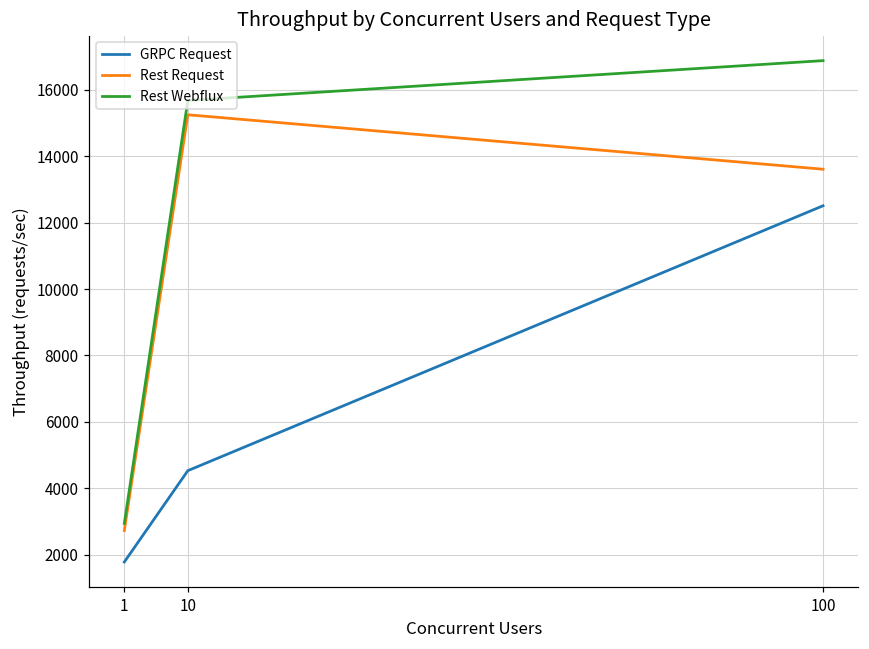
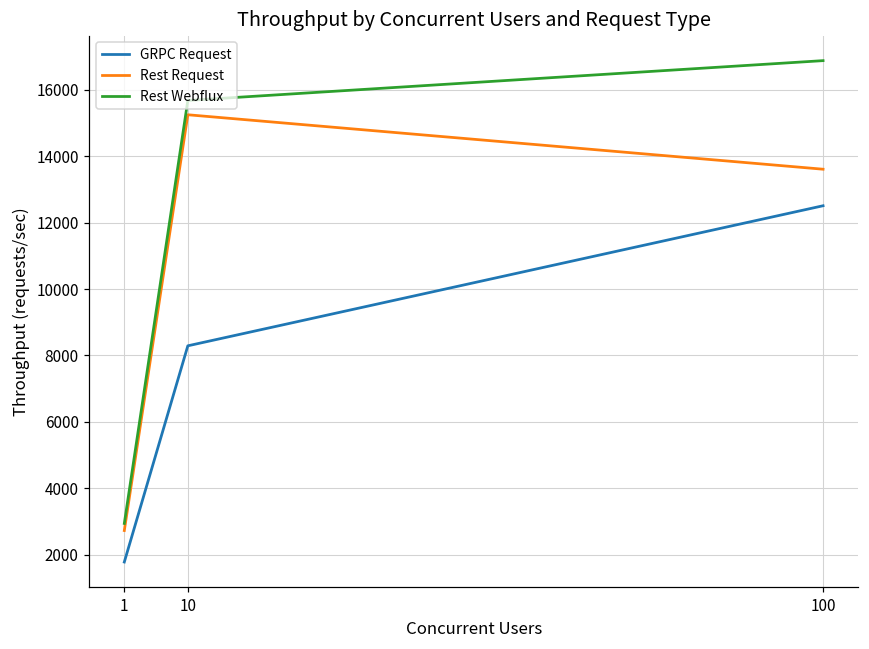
GRPC Request, 10: 4500 -> 8300
